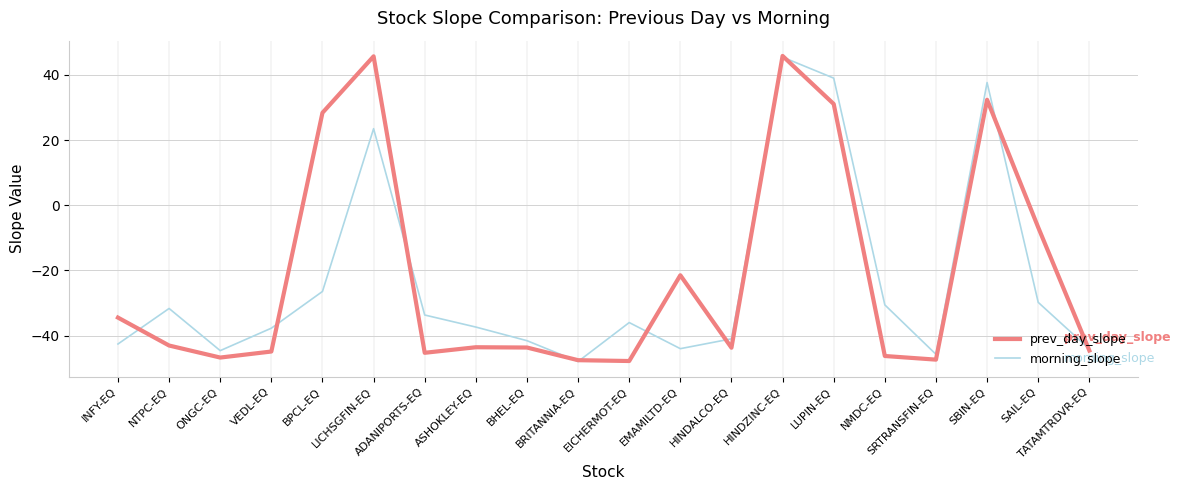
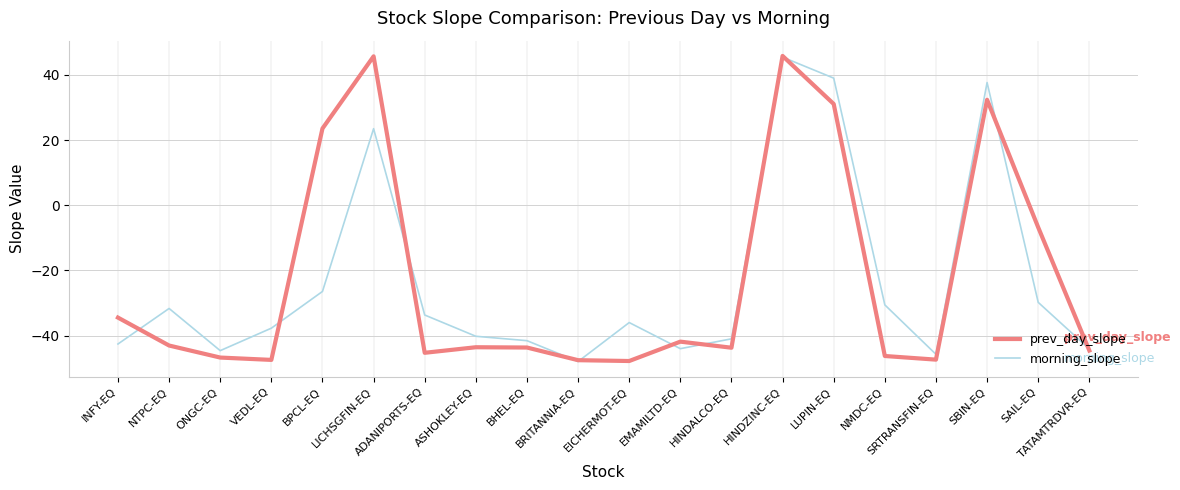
prev_day_slope, VEDL-EQ: -45 -> -47
prev_day_slope, BPCL-EQ: 28 -> 24
morning_slope, ASHOKLEY-EQ: -37 -> -40
prev_day_slope, EMAMILTD-EQ: -21 -> -42
